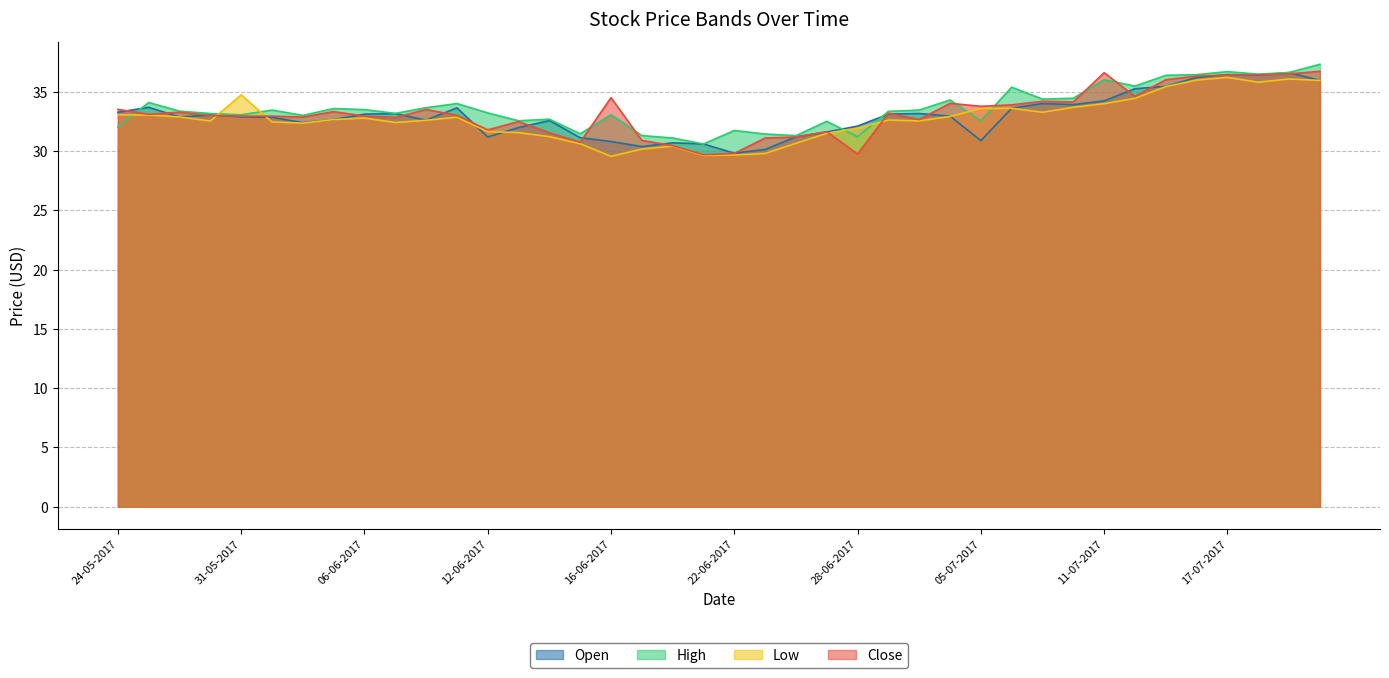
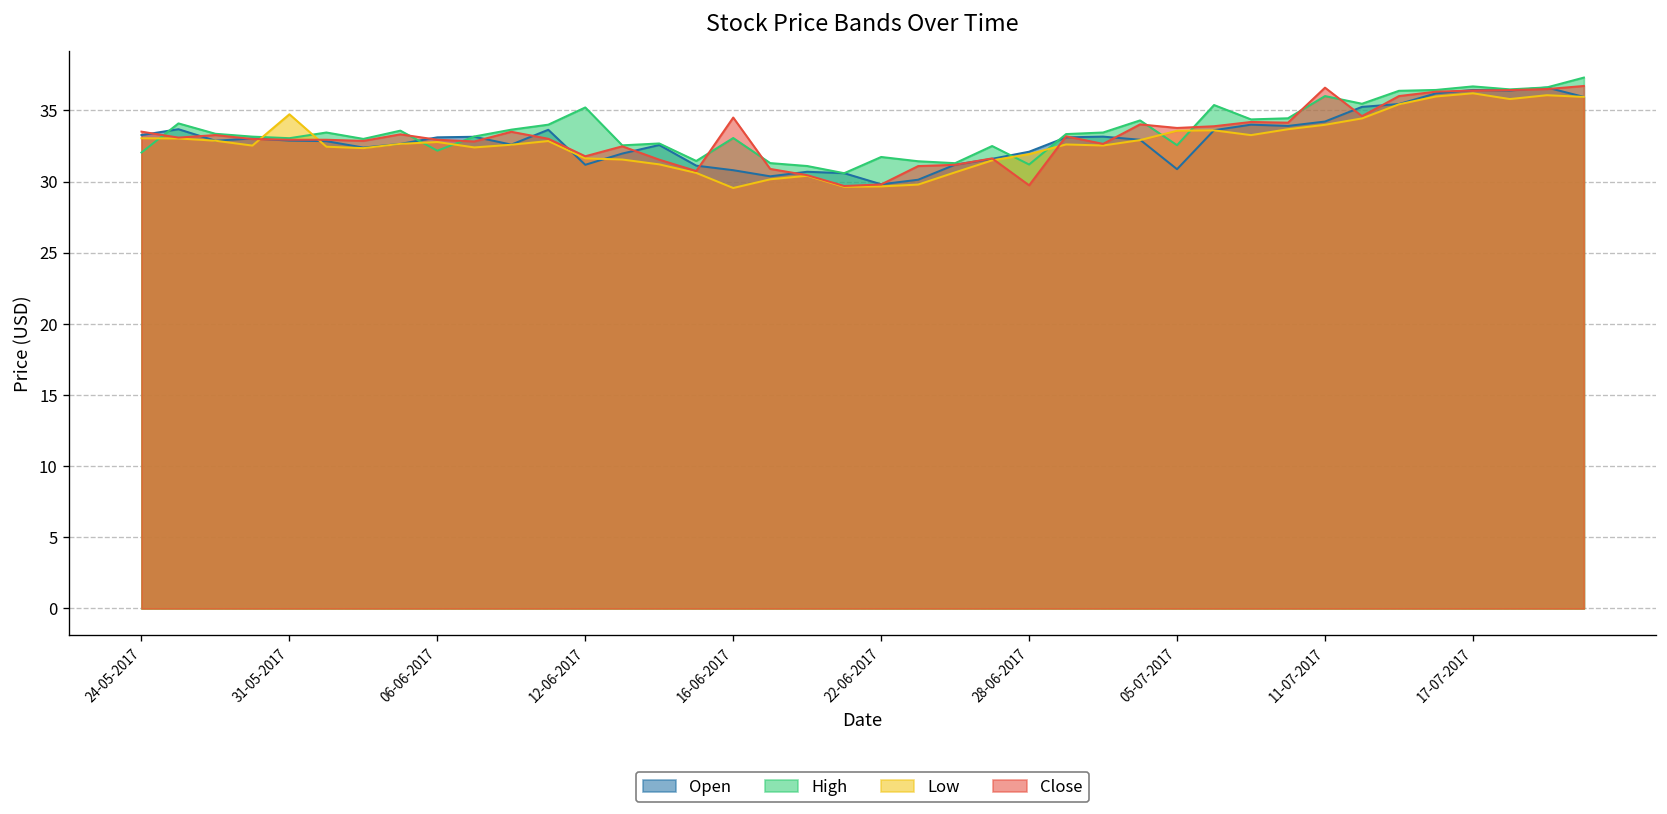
High, 06-06-2017: 33.5 -> 32.2
High, 12-06-2017: 33.2 -> 35.2
